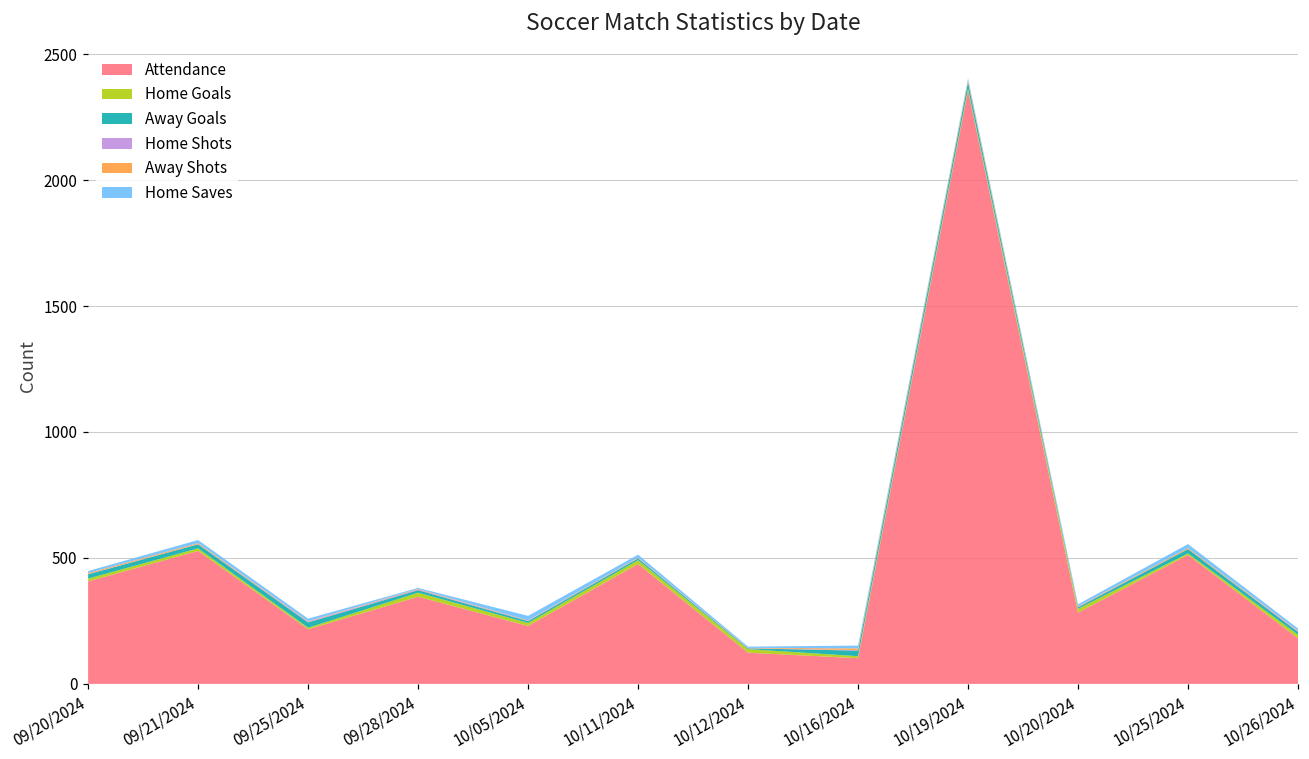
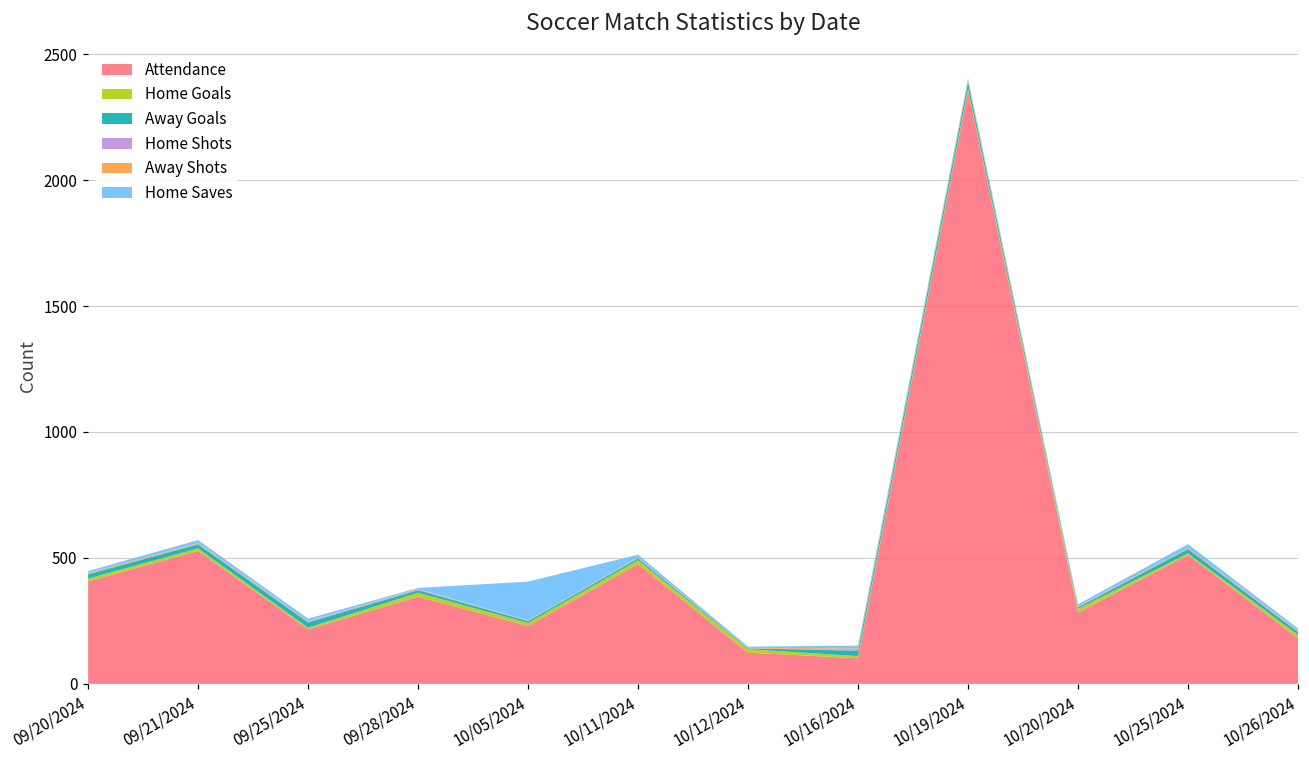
Home Saves, 10/05/2024: 20 -> 150
